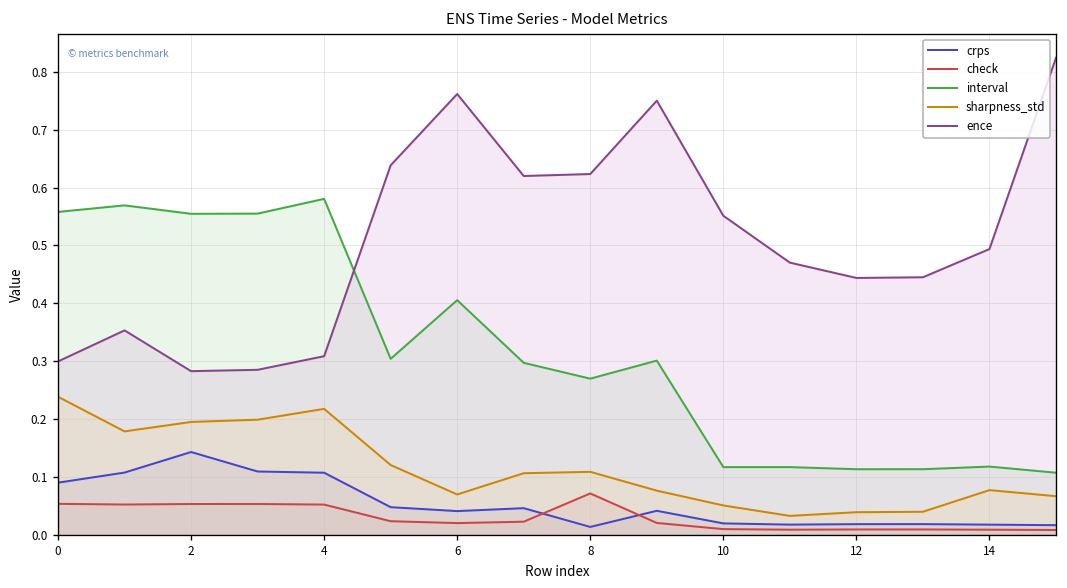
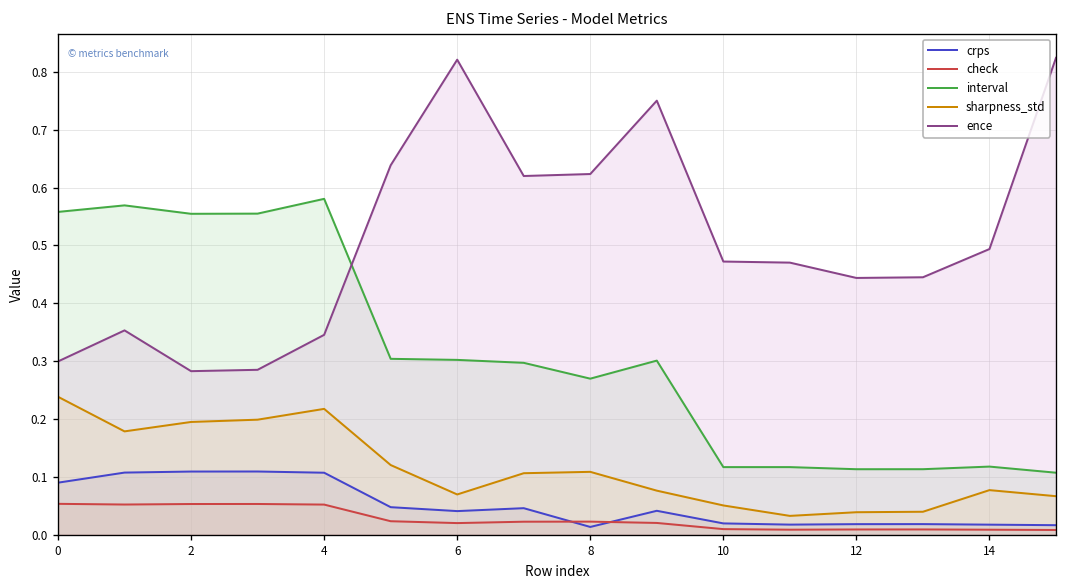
crps, 2: 0.14 -> 0.11
ence, 4: 0.31 -> 0.35
interval, 6: 0.41 -> 0.30
ence, 6: 0.76 -> 0.82
check, 8: 0.07 -> 0.02
ence, 10: 0.55 -> 0.47
